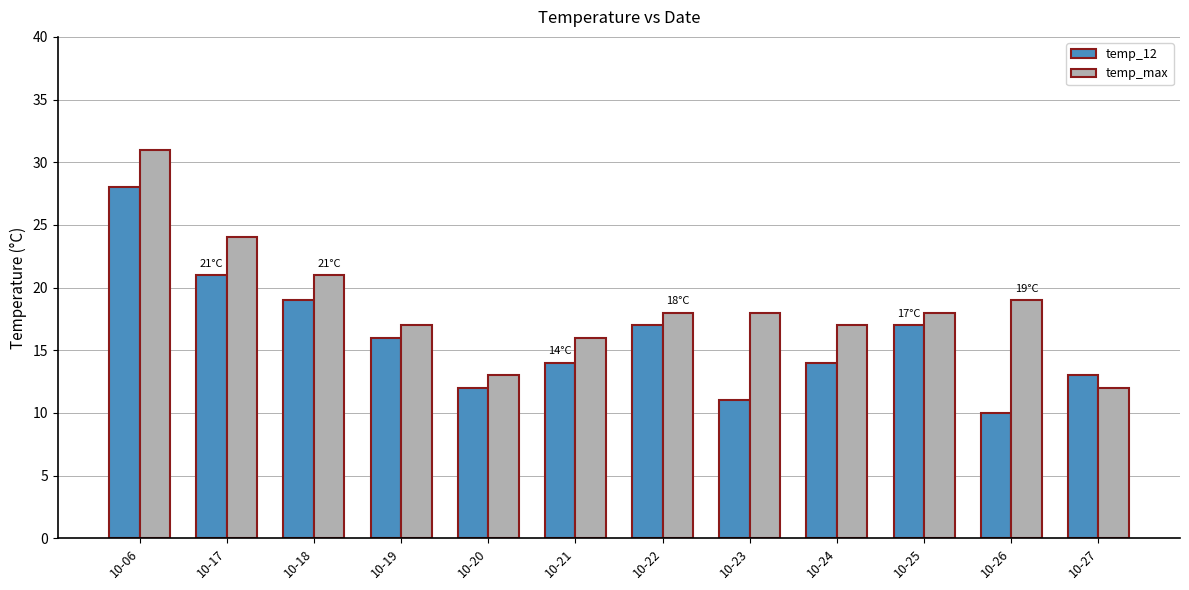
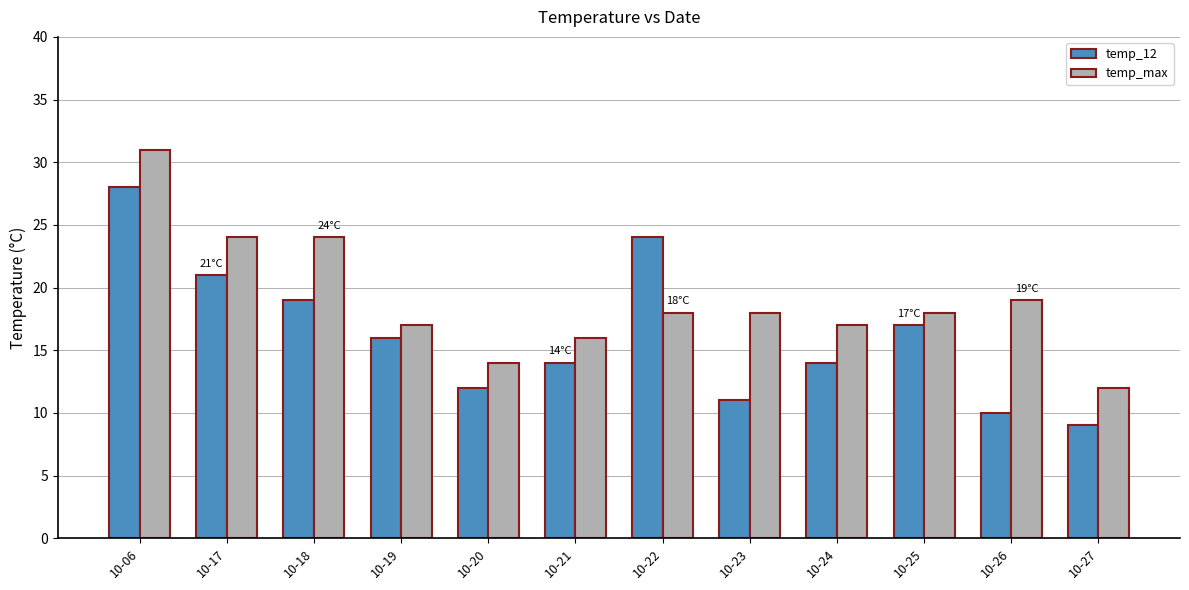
temp_max, 10-18: 21°C -> 24°C
temp_max, 10-20: 13 -> 14
temp_12, 10-22: 17 -> 24
temp_12, 10-27: 13 -> 9
